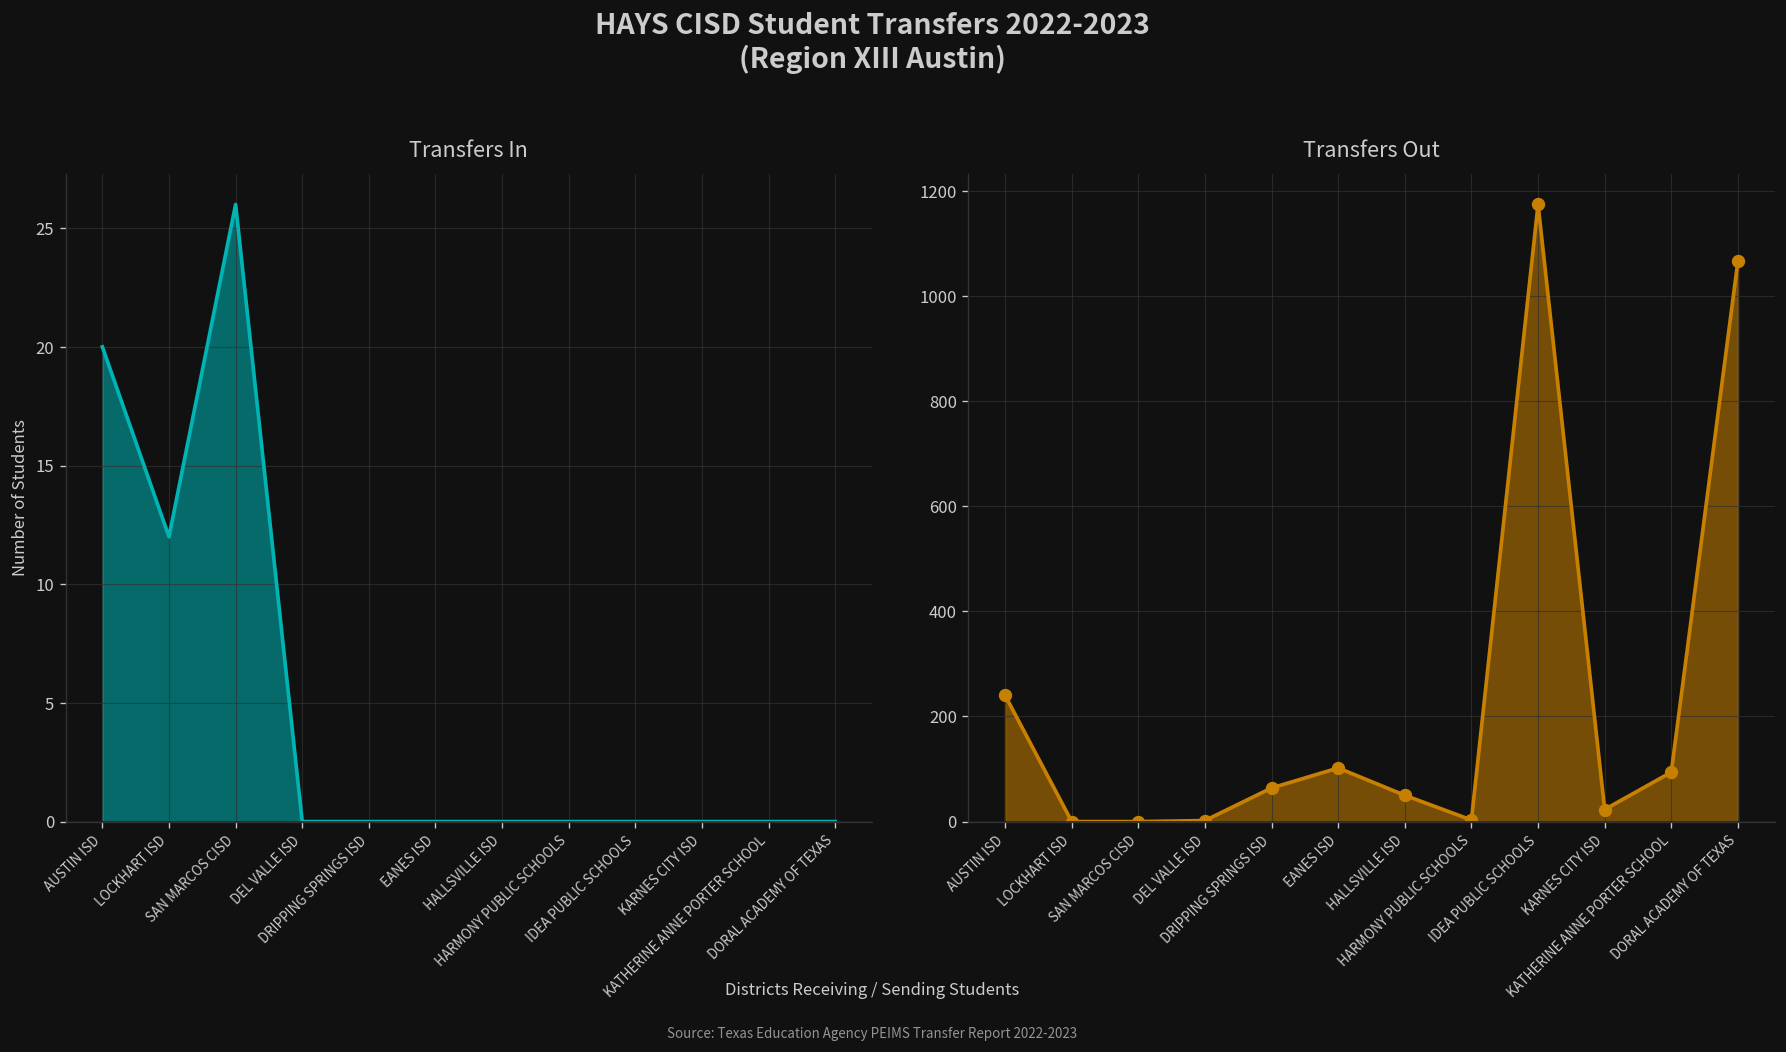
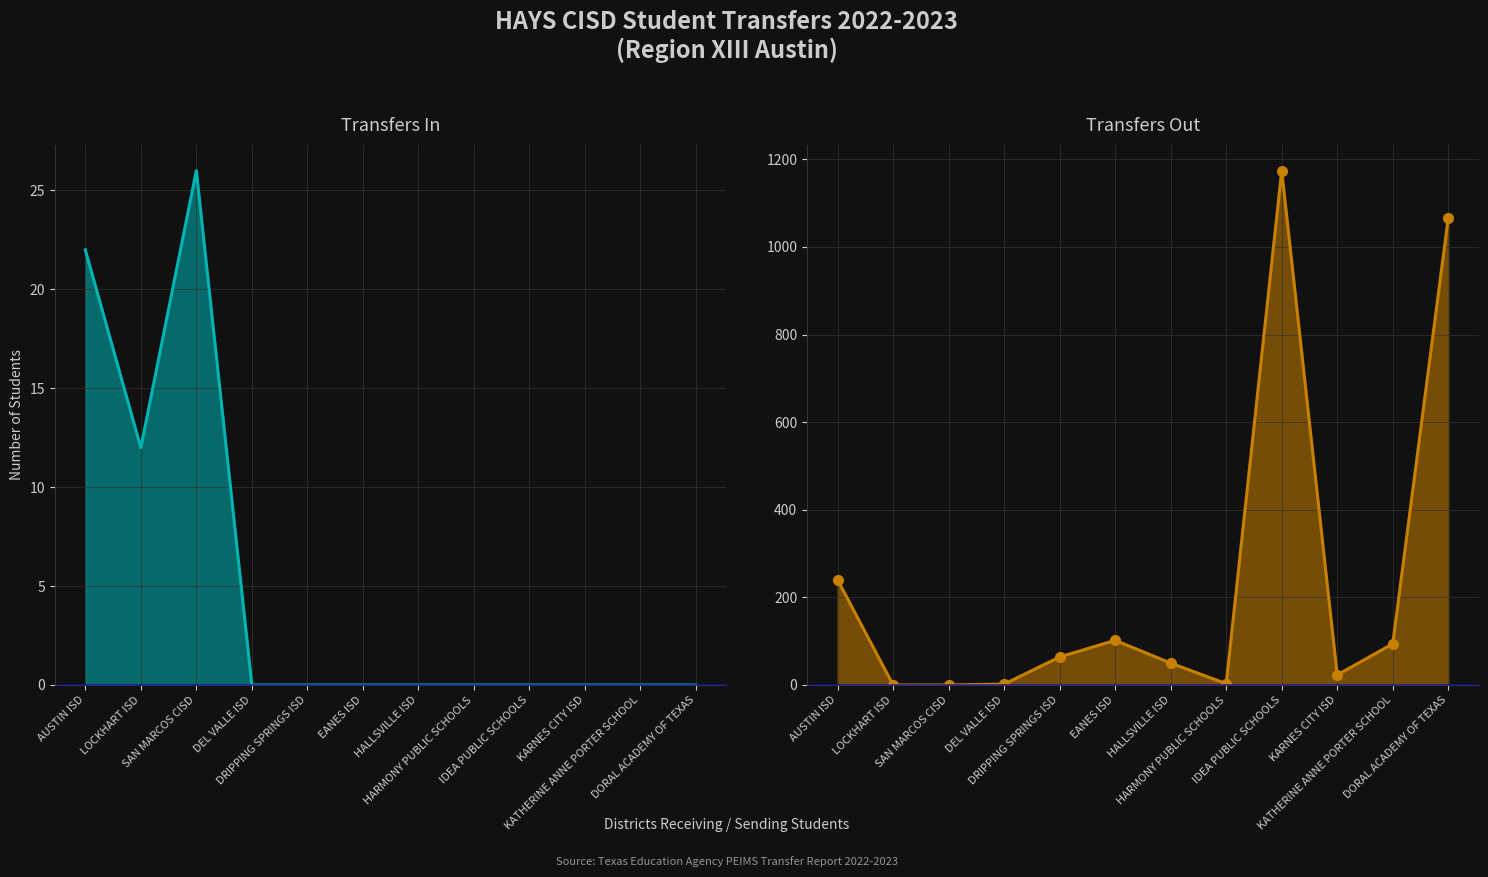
Transfers In, AUSTIN ISD: 20 -> 22
